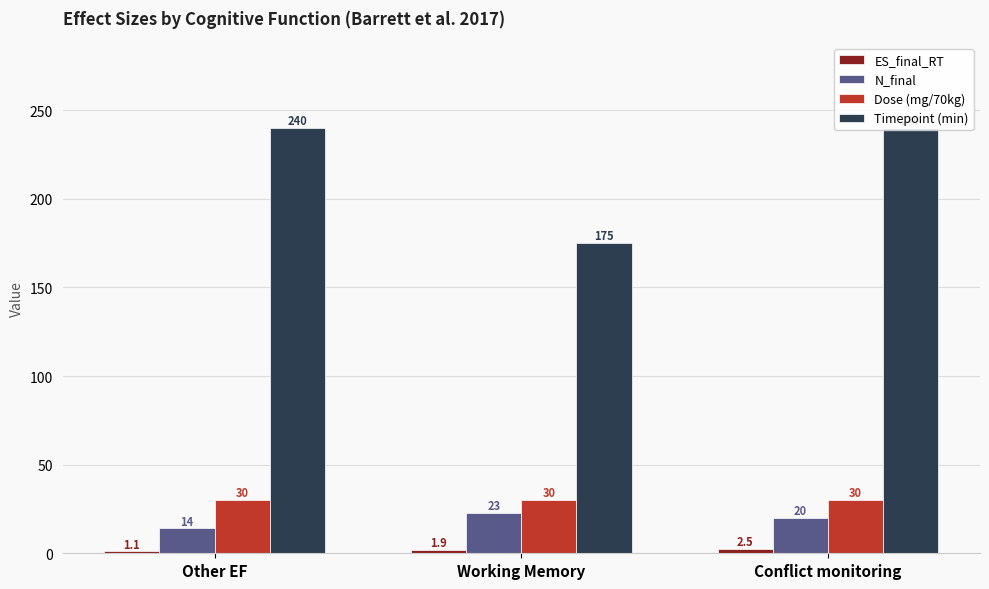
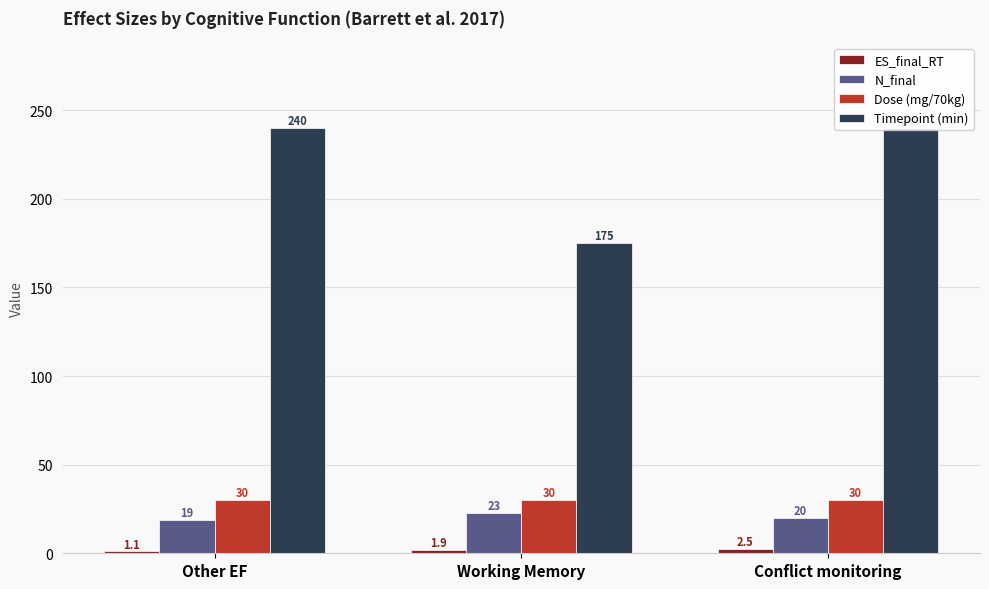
N_final, Other EF: 14 -> 19
